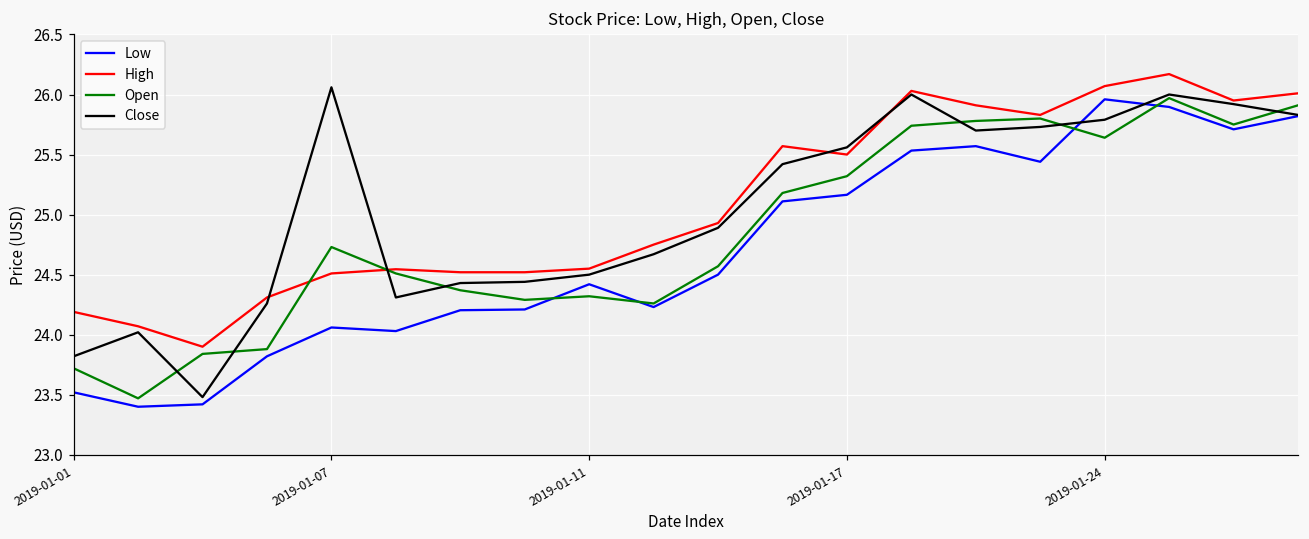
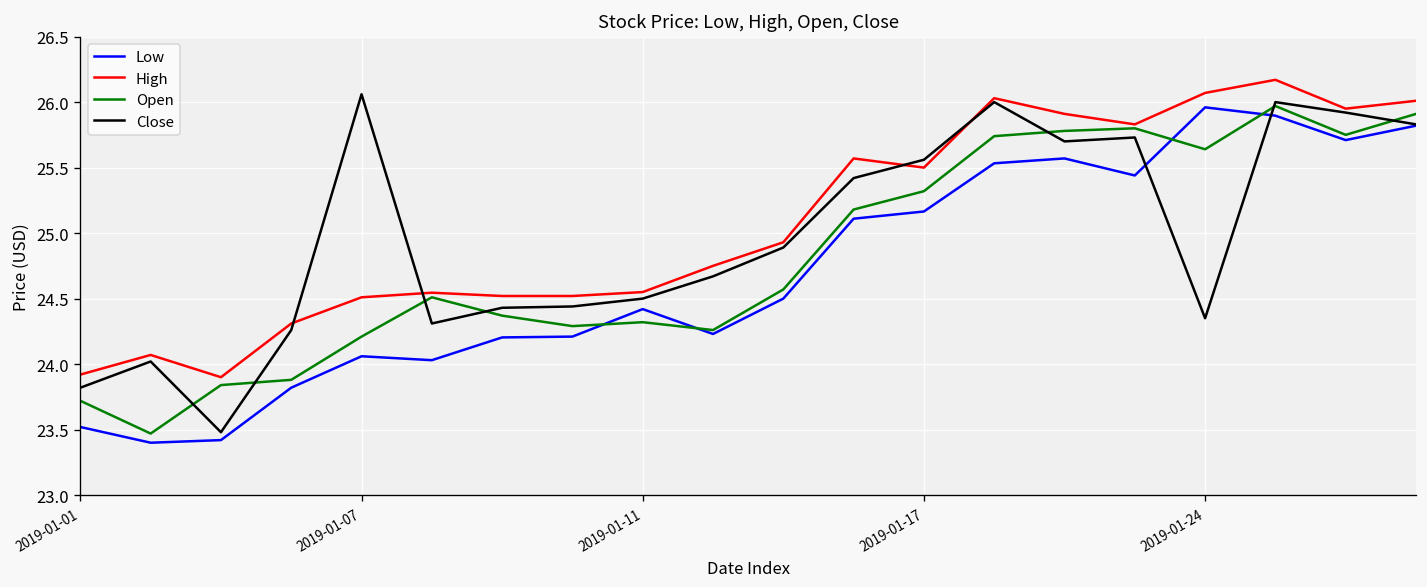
High, 2019-01-01: 24.19 -> 23.92
Open, 2019-01-07: 24.73 -> 24.21
Close, 2019-01-24: 25.79 -> 24.35
